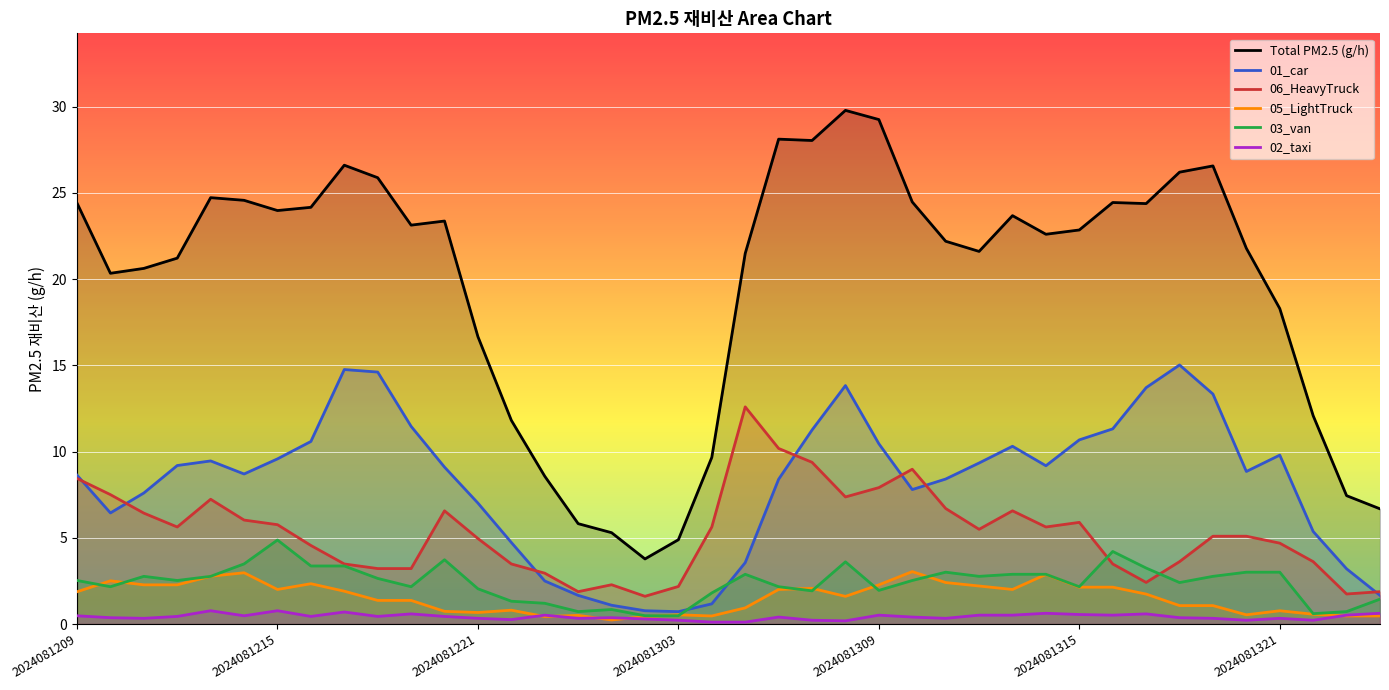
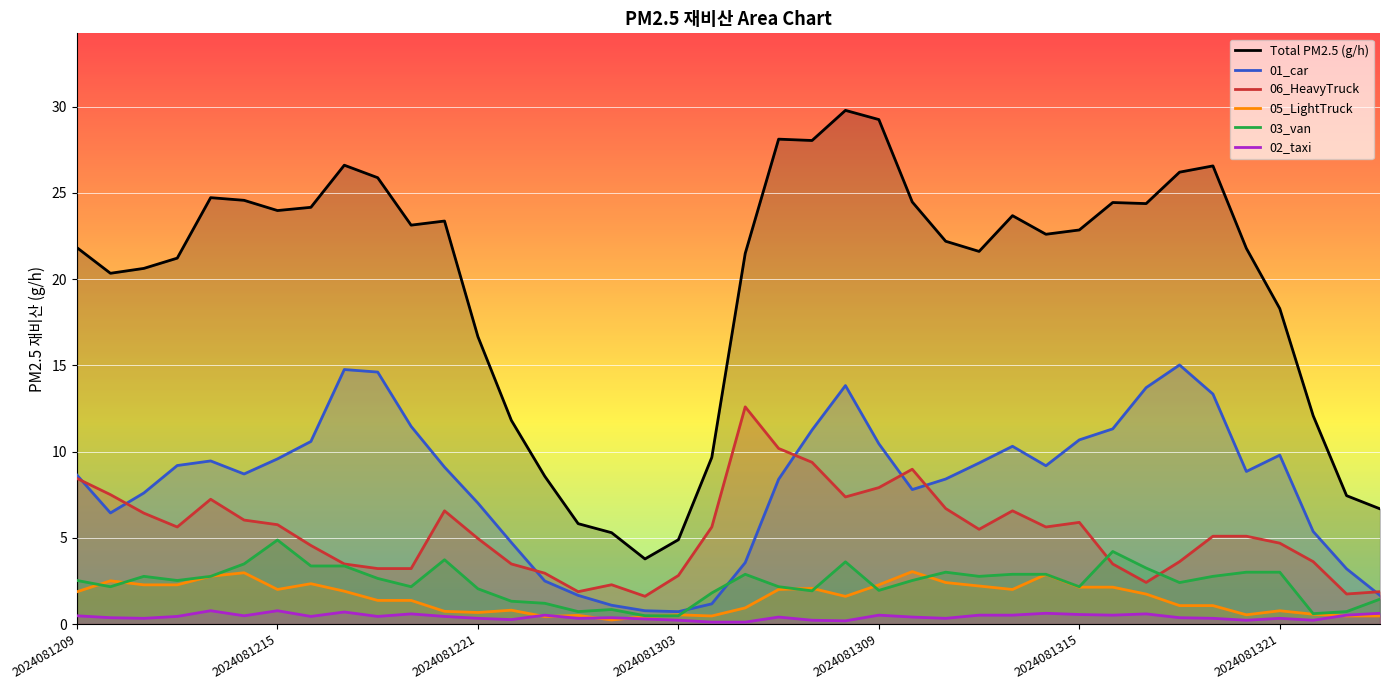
Total PM2.5 (g/h), 2024081209: 24.4 -> 21.8
06_HeavyTruck, 2024081303: 2.2 -> 2.8
